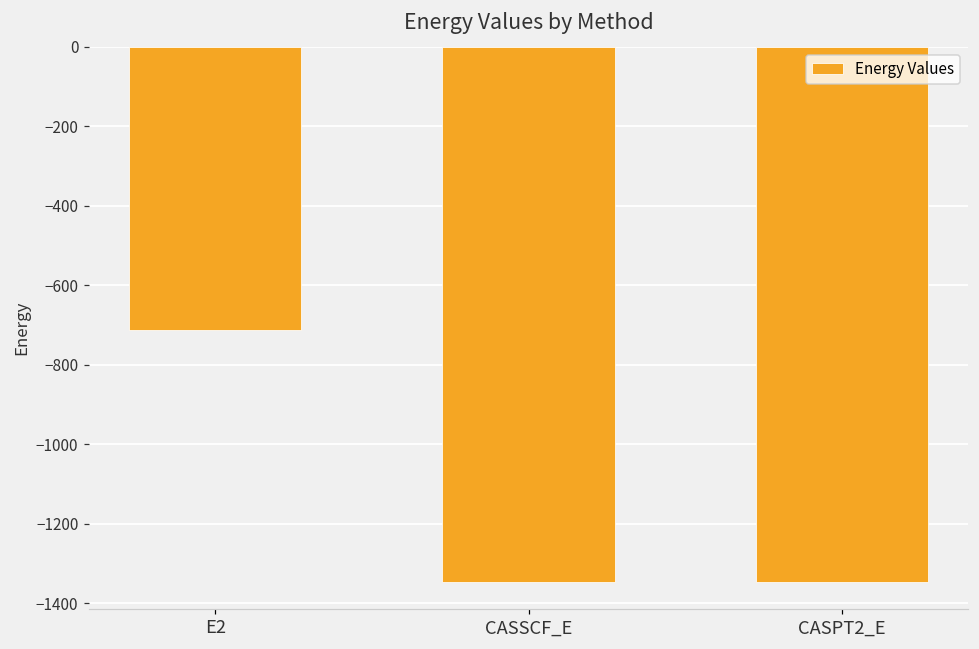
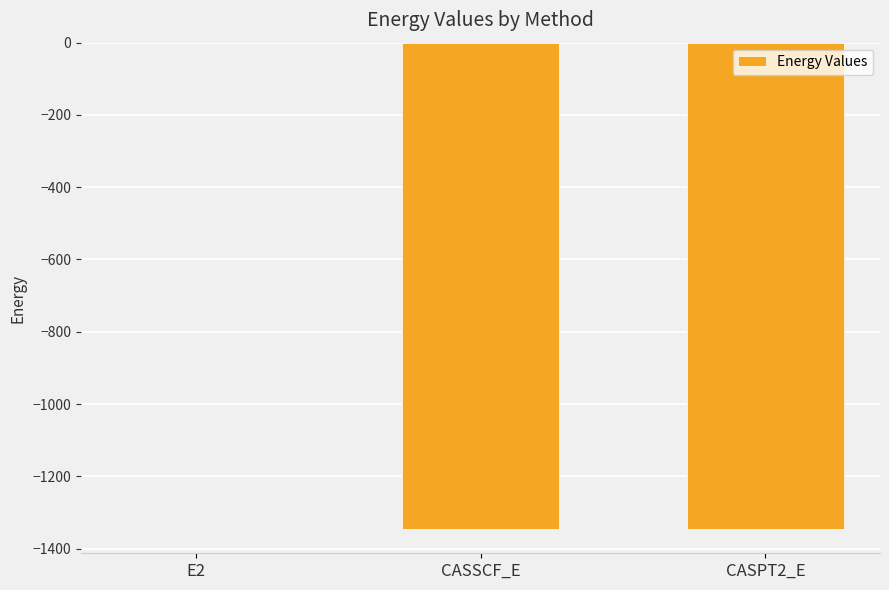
E2: -710 -> 0
